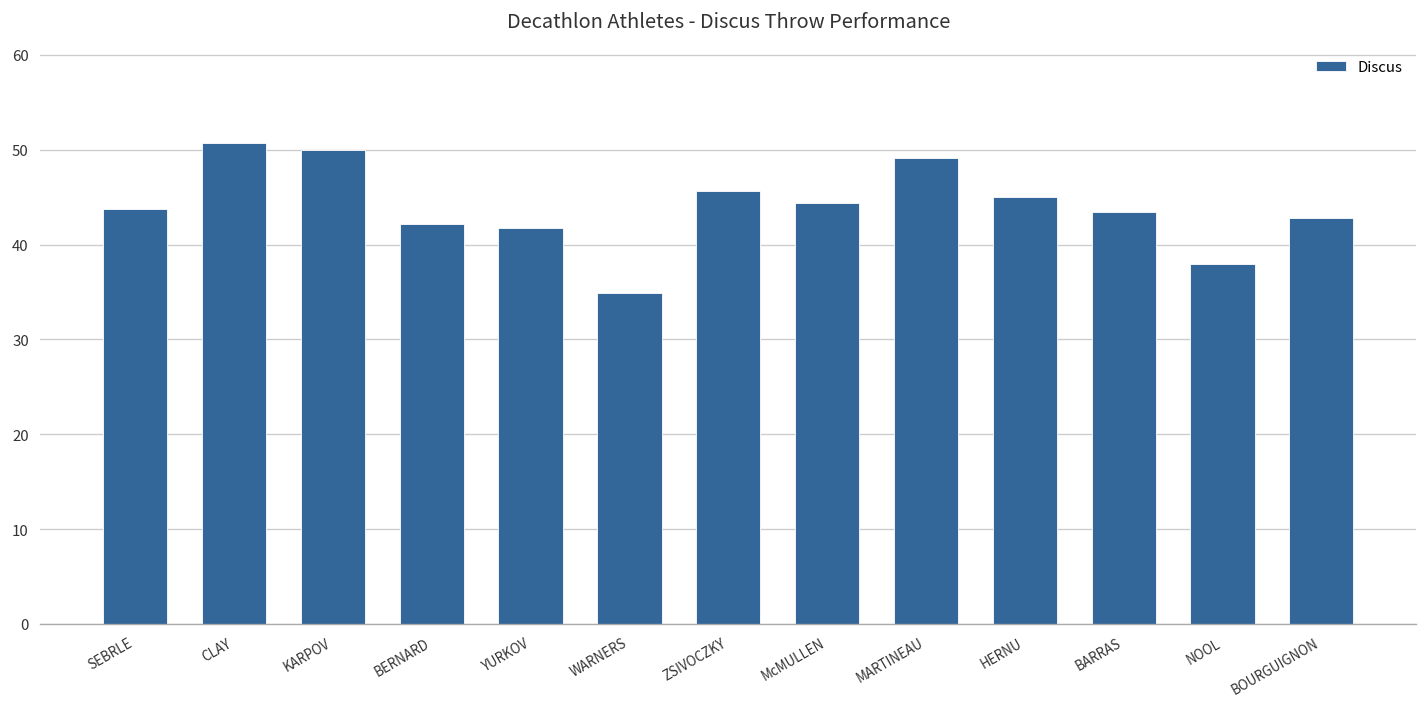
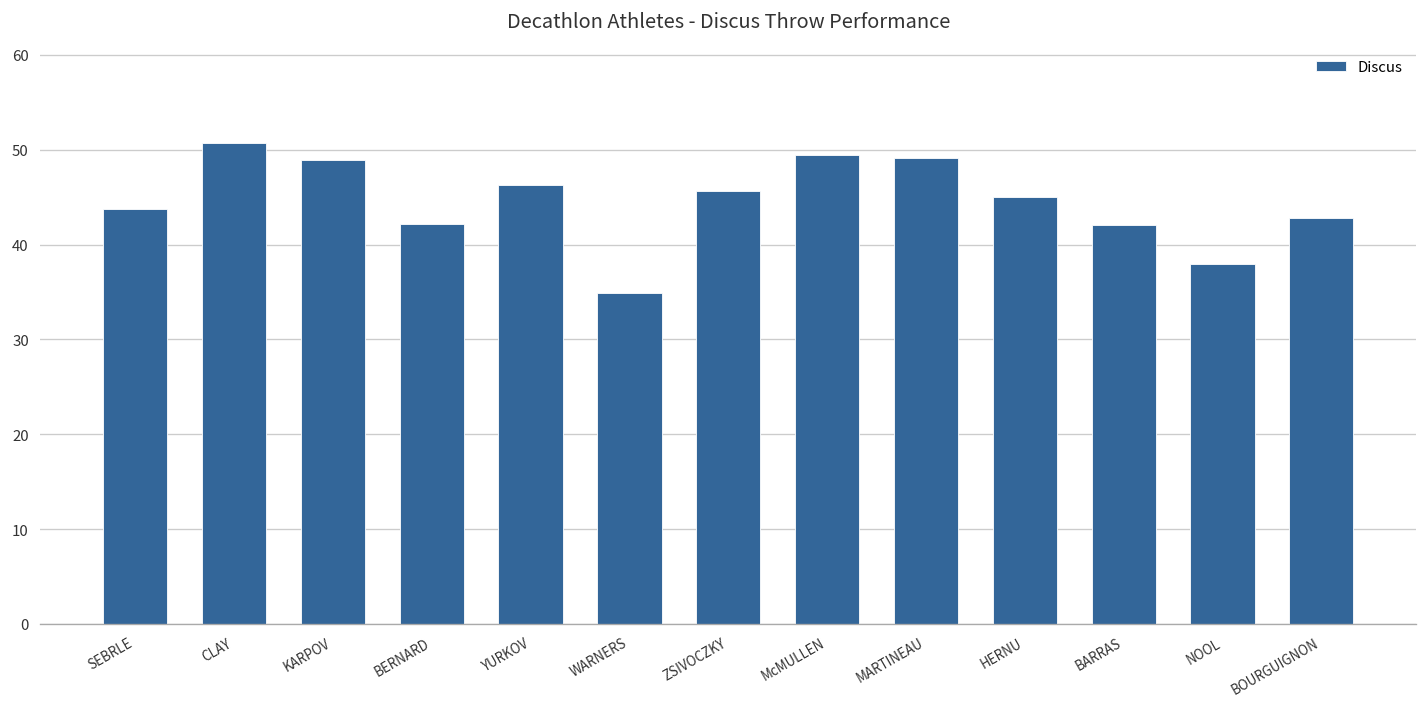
KARPOV: 50 -> 49
YURKOV: 42 -> 46
McMULLEN: 44 -> 49
BARRAS: 43 -> 42
